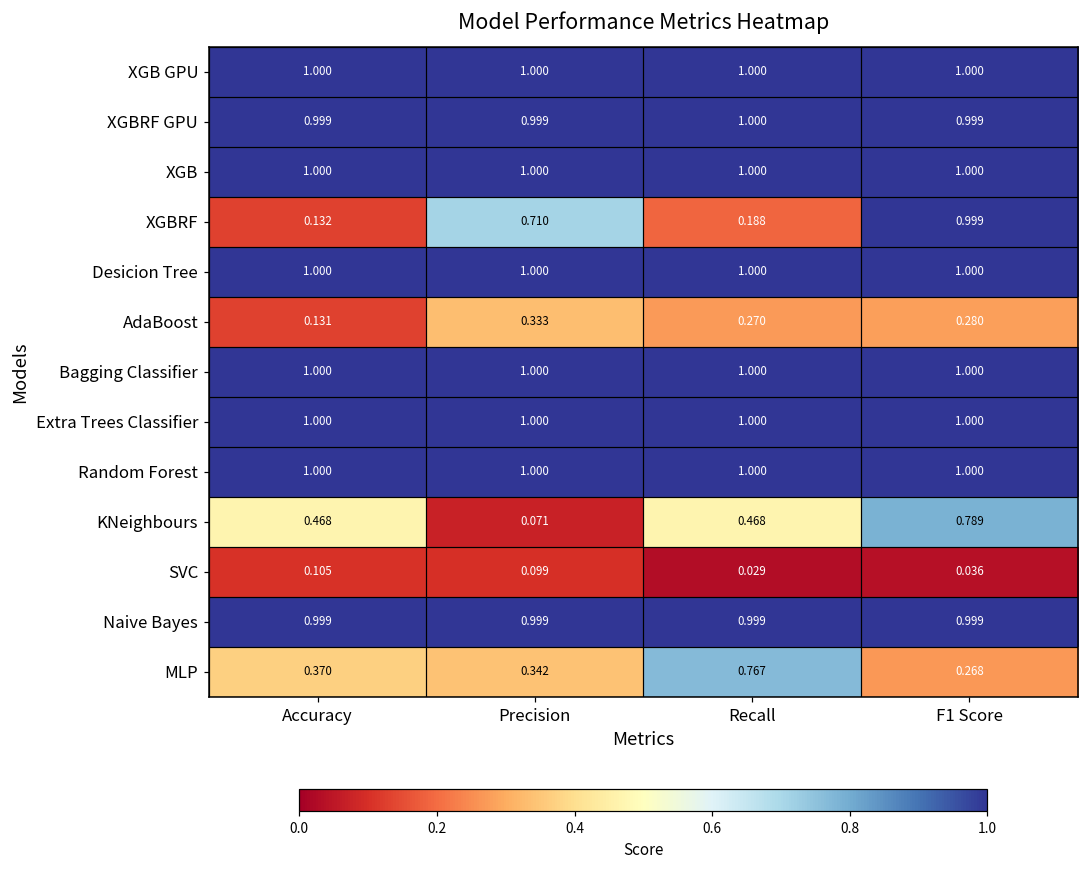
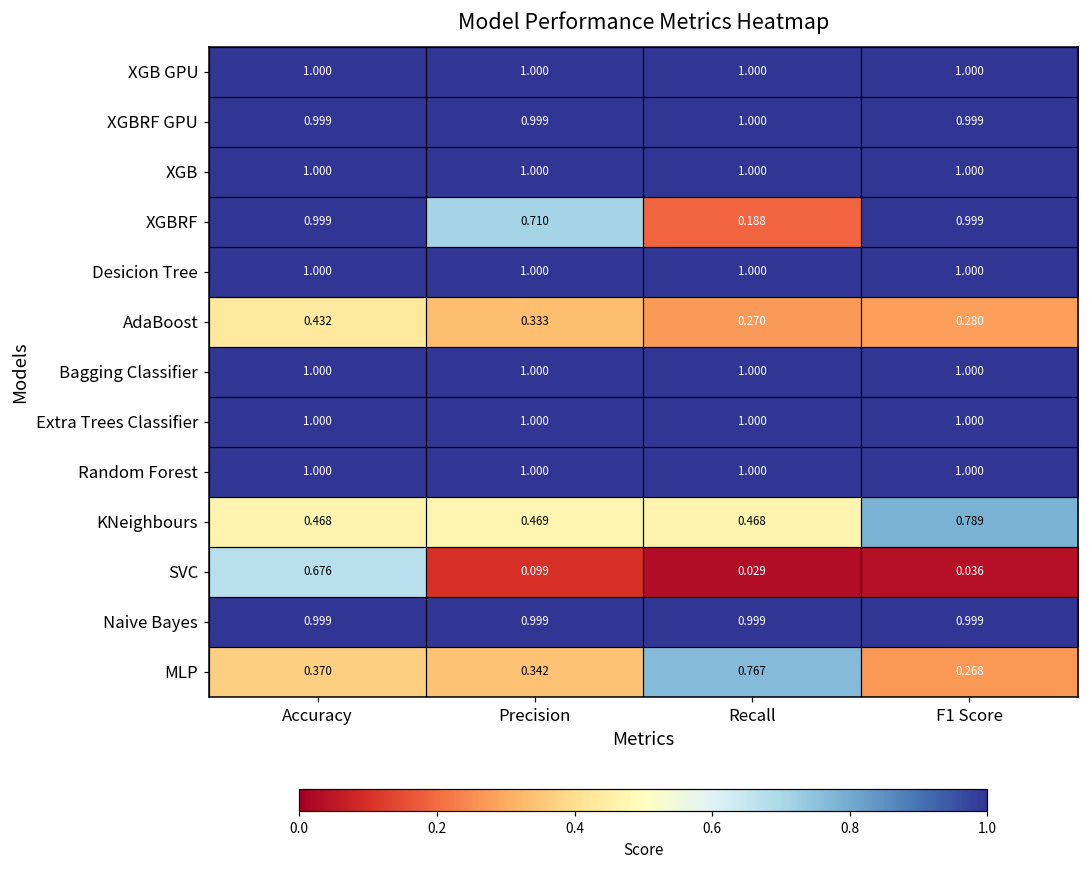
XGBRF, Accuracy: 0.132 -> 0.999
AdaBoost, Accuracy: 0.131 -> 0.432
KNeighbours, Precision: 0.071 -> 0.469
SVC, Accuracy: 0.105 -> 0.676
